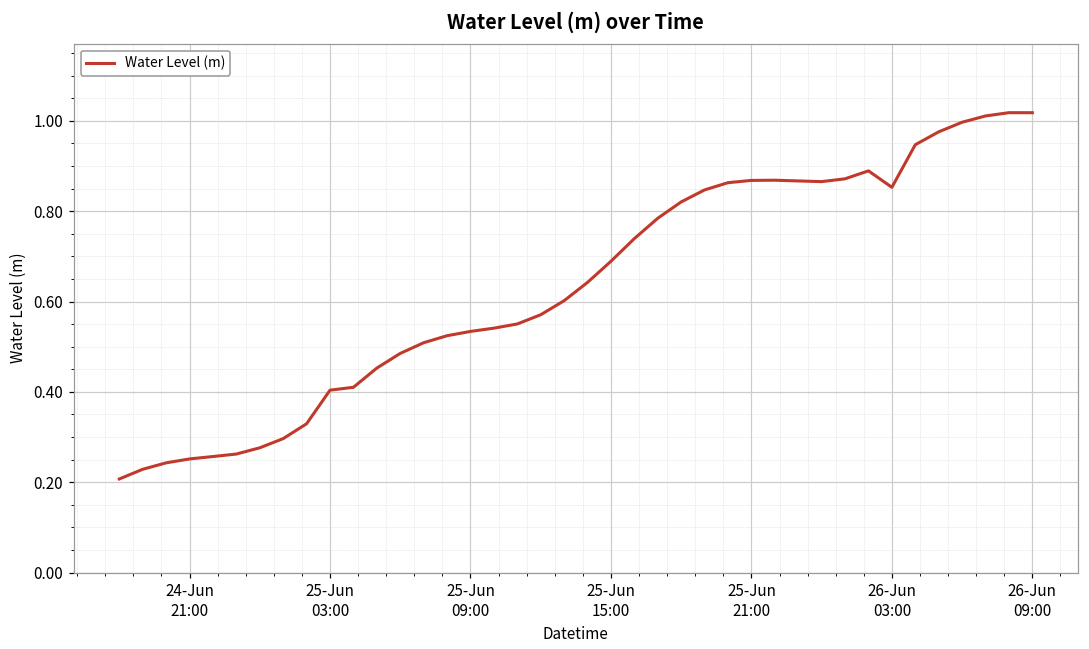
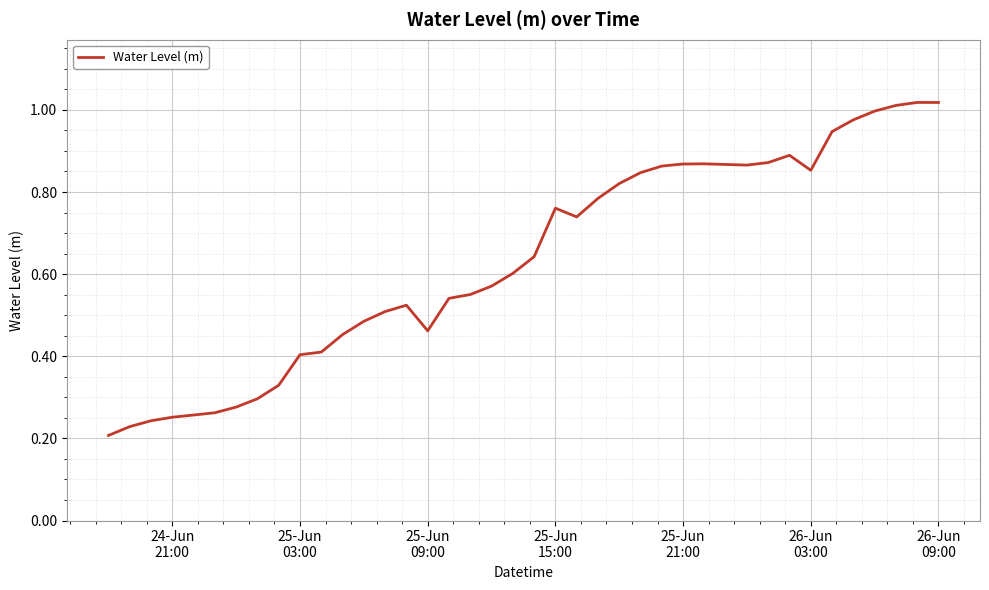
25-Jun 09:00: 0.53 -> 0.46
25-Jun 15:00: 0.69 -> 0.76
